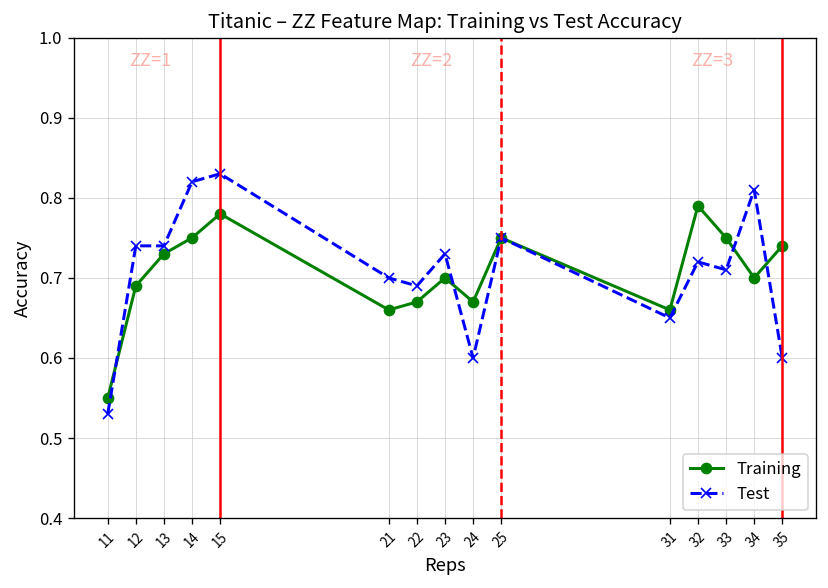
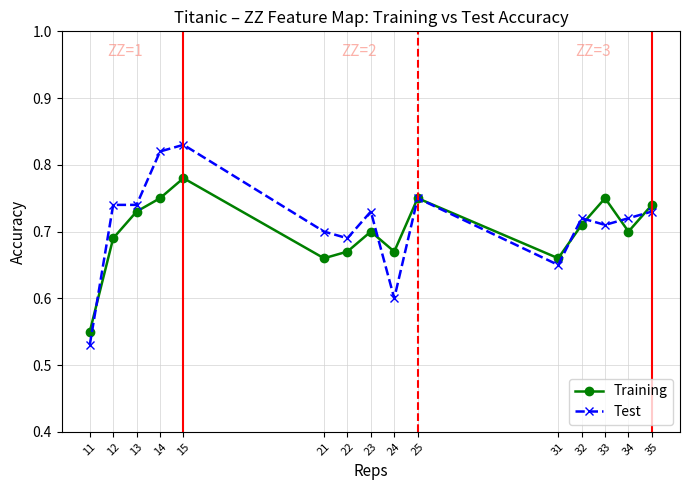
Training, 32: 0.79 -> 0.71
Test, 34: 0.81 -> 0.72
Test, 35: 0.60 -> 0.73
